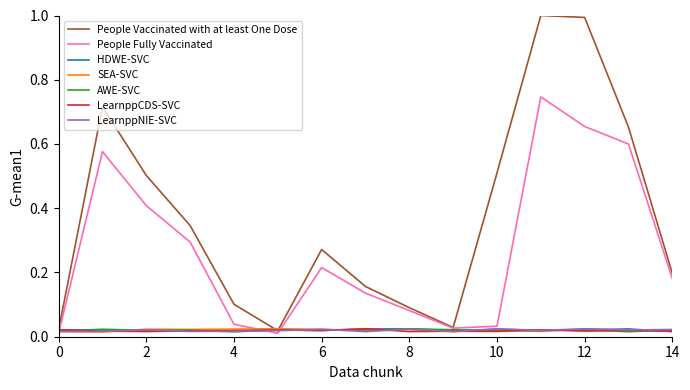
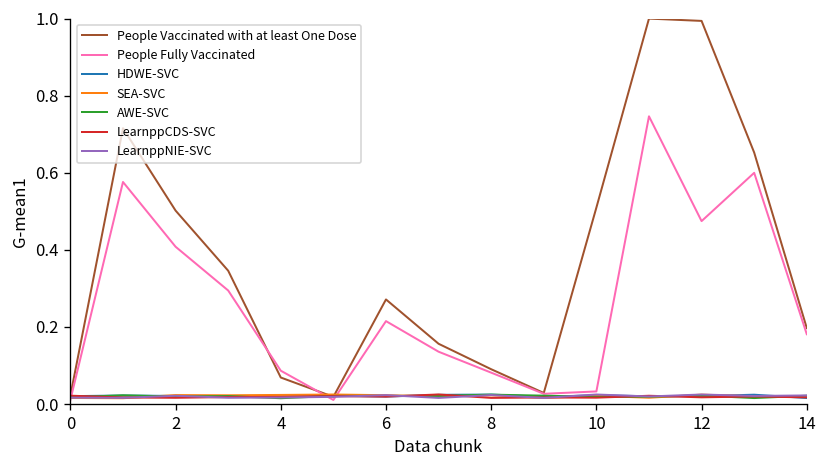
People Vaccinated with at least One Dose, 4: 0.10 -> 0.07
People Fully Vaccinated, 4: 0.04 -> 0.09
People Fully Vaccinated, 12: 0.65 -> 0.47
